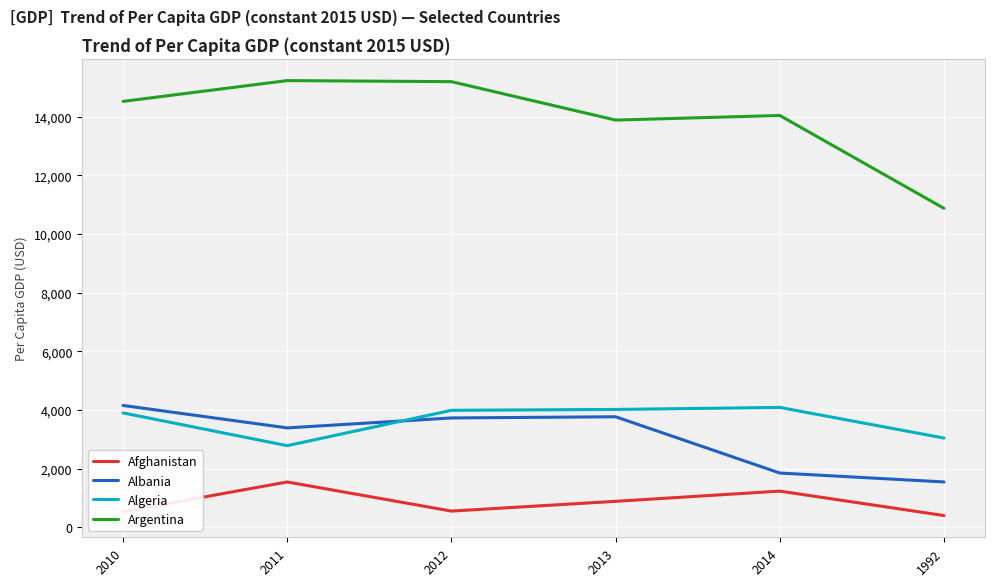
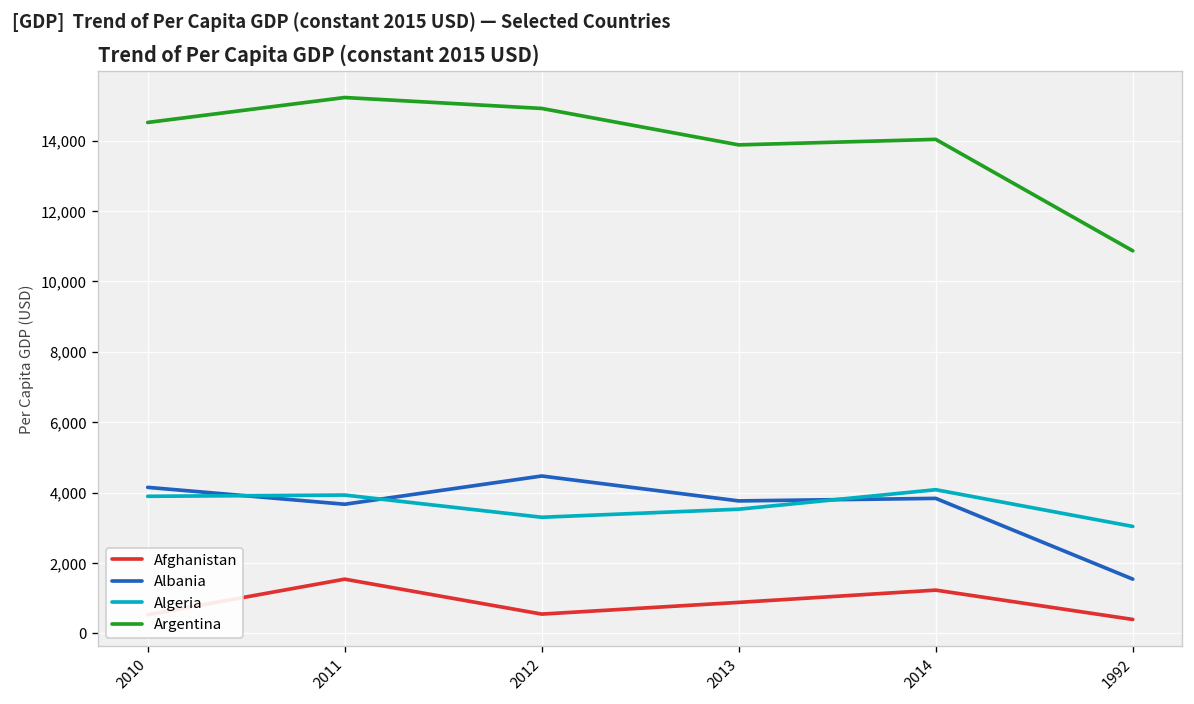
Albania, 2011: 3,400 -> 3,700
Algeria, 2011: 2,800 -> 3,900
Albania, 2012: 3,700 -> 4,500
Algeria, 2012: 4,000 -> 3,300
Argentina, 2012: 15,200 -> 14,900
Algeria, 2013: 4,000 -> 3,500
Albania, 2014: 1,800 -> 3,800
